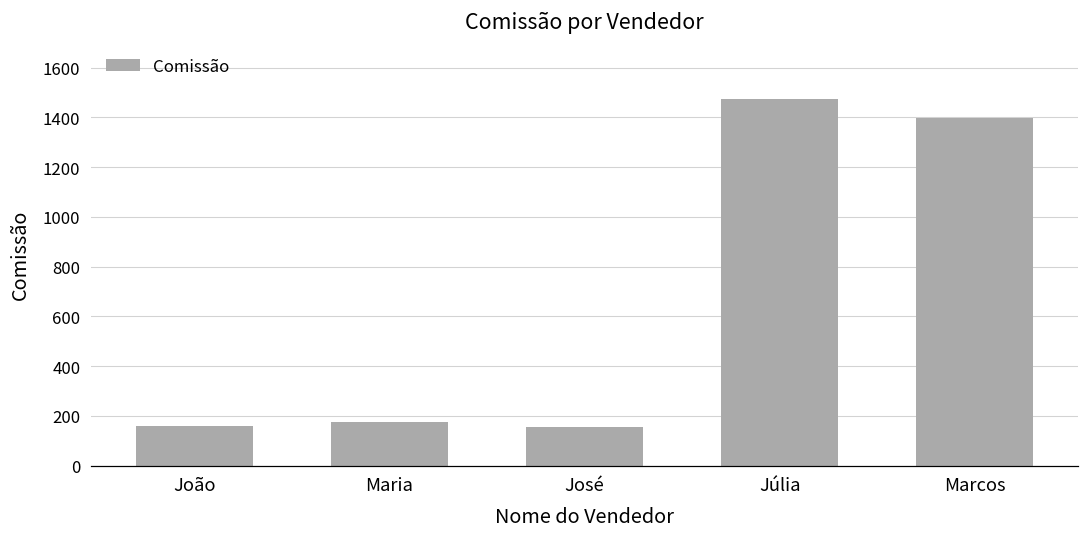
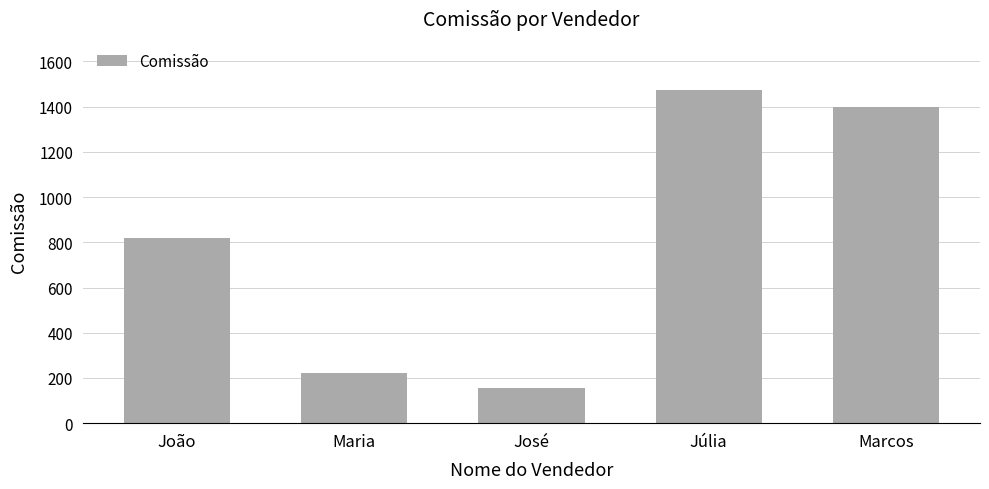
João: 160 -> 820
Maria: 180 -> 220
